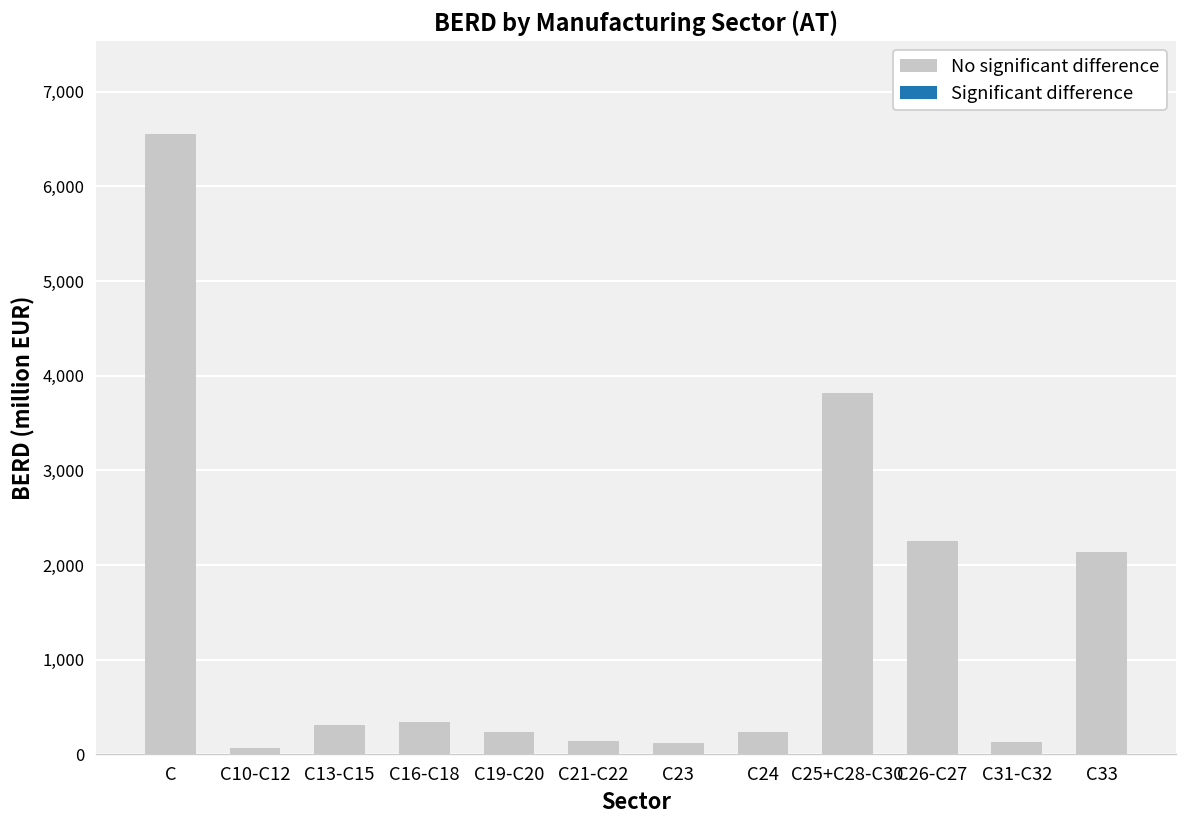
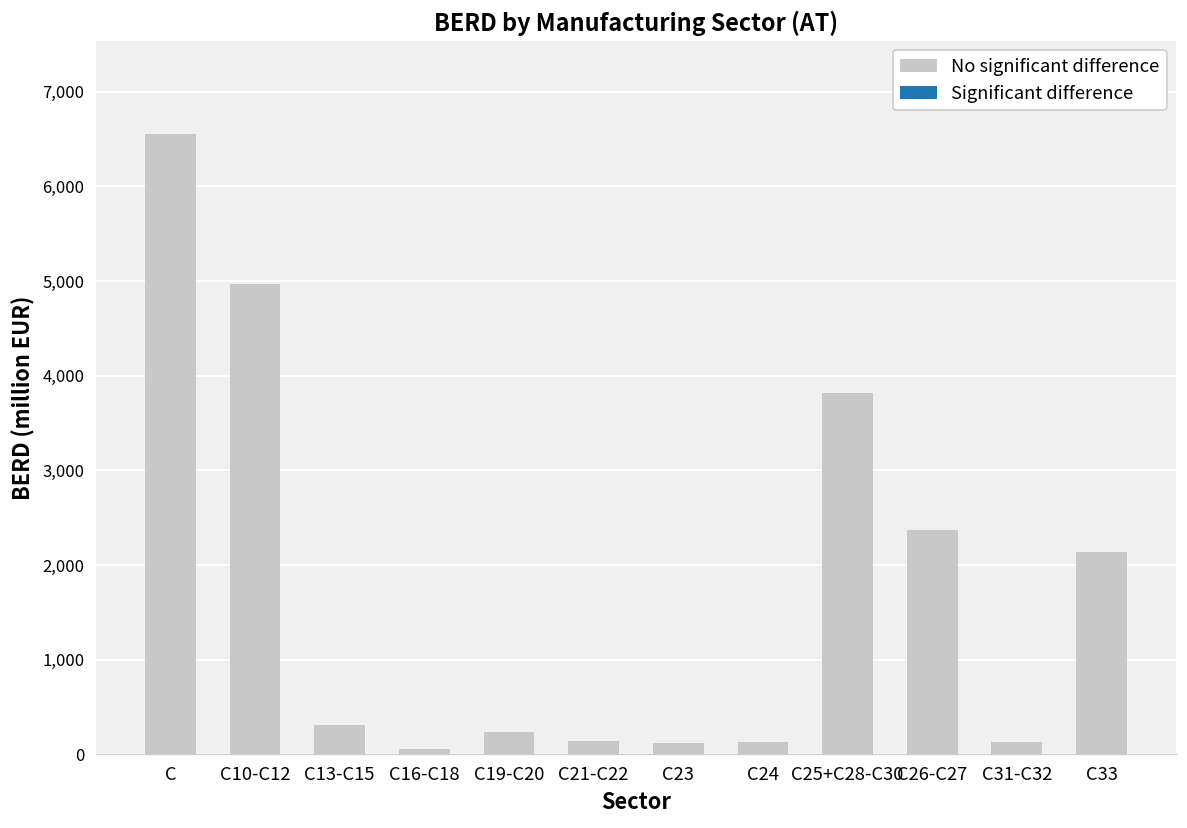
C10-C12: 100 -> 5,000
C16-C18: 300 -> 100
C24: 200 -> 100
C26-C27: 2,300 -> 2,400
